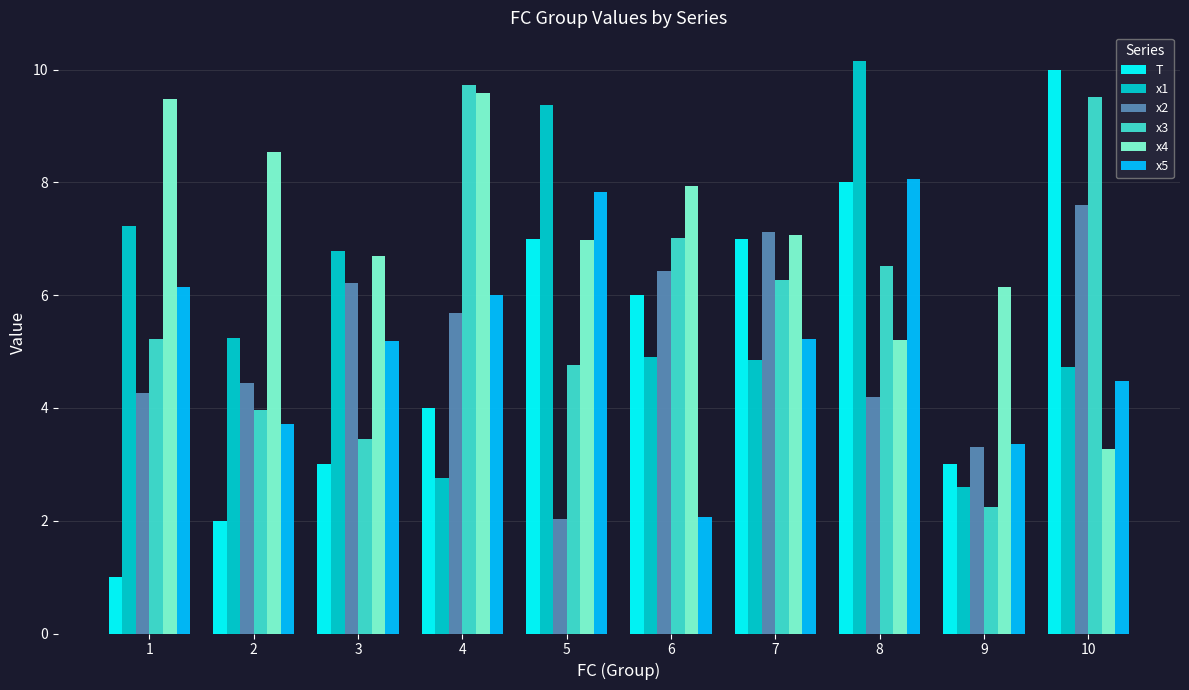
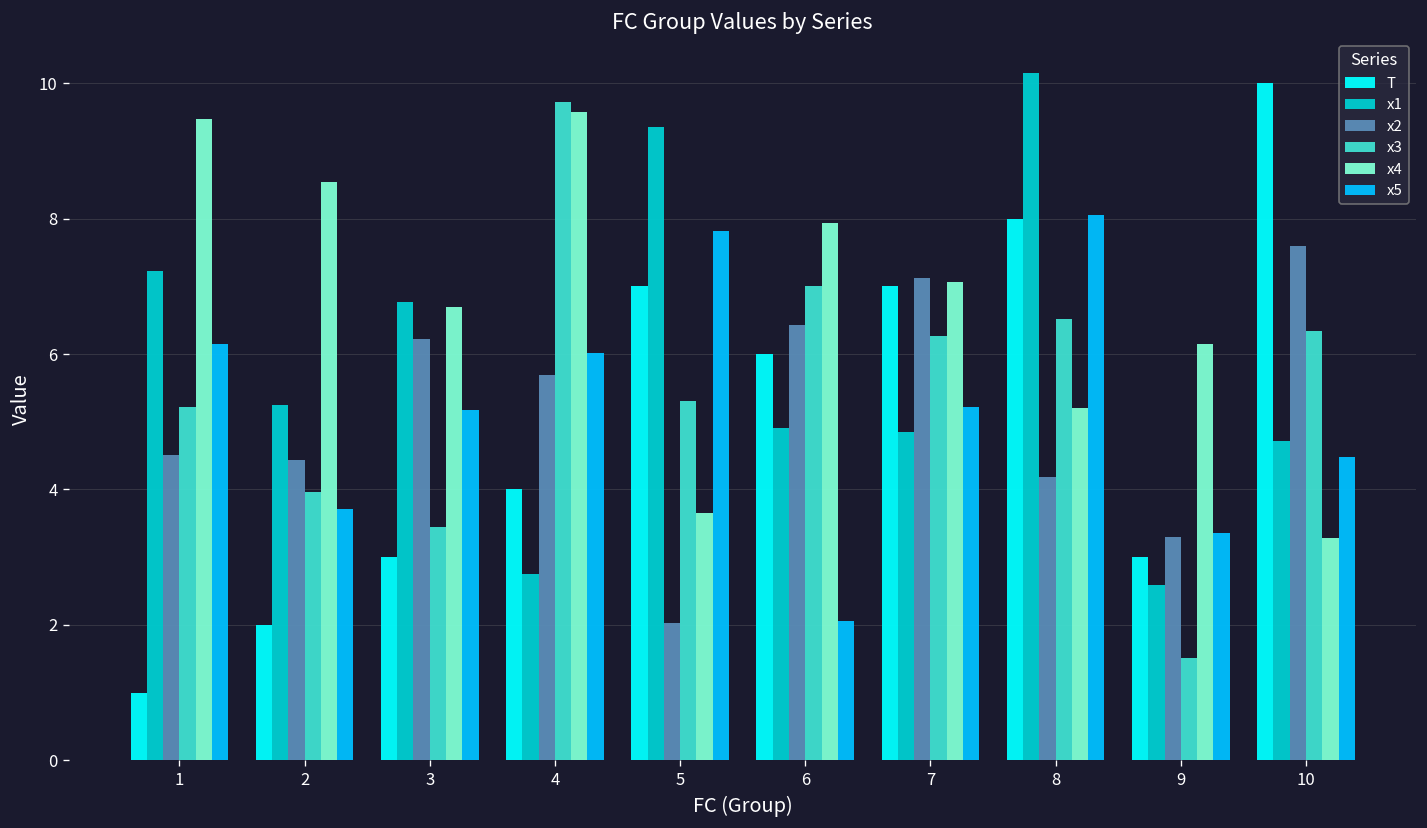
x2, 1: 4.3 -> 4.5
x3, 5: 4.8 -> 5.3
x4, 5: 7.0 -> 3.7
x3, 9: 2.3 -> 1.5
x3, 10: 9.5 -> 6.3
